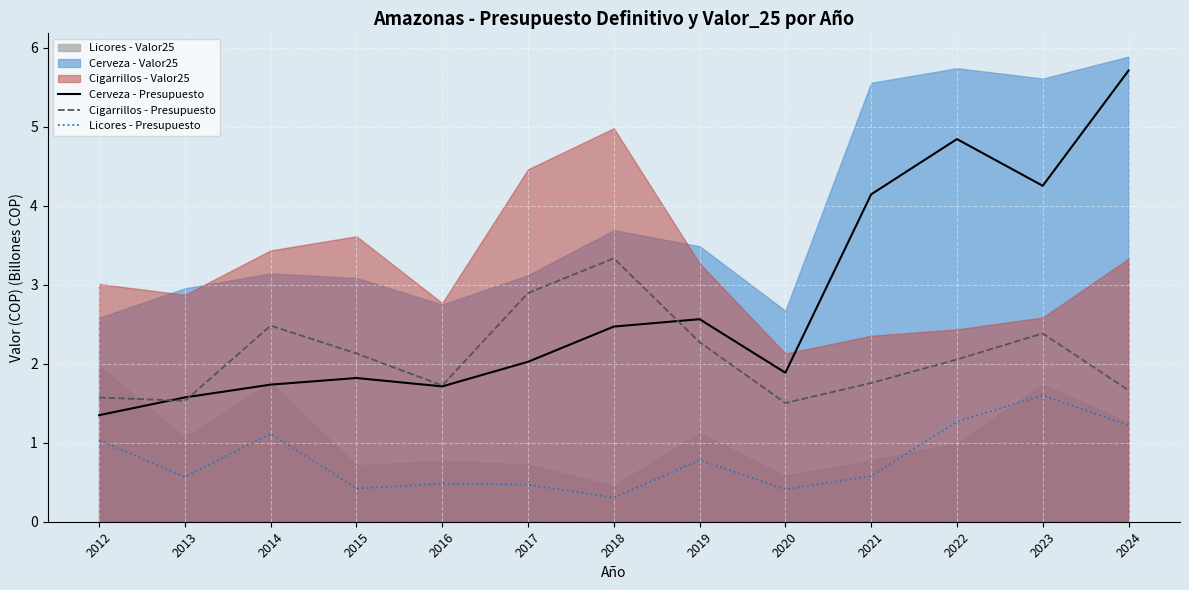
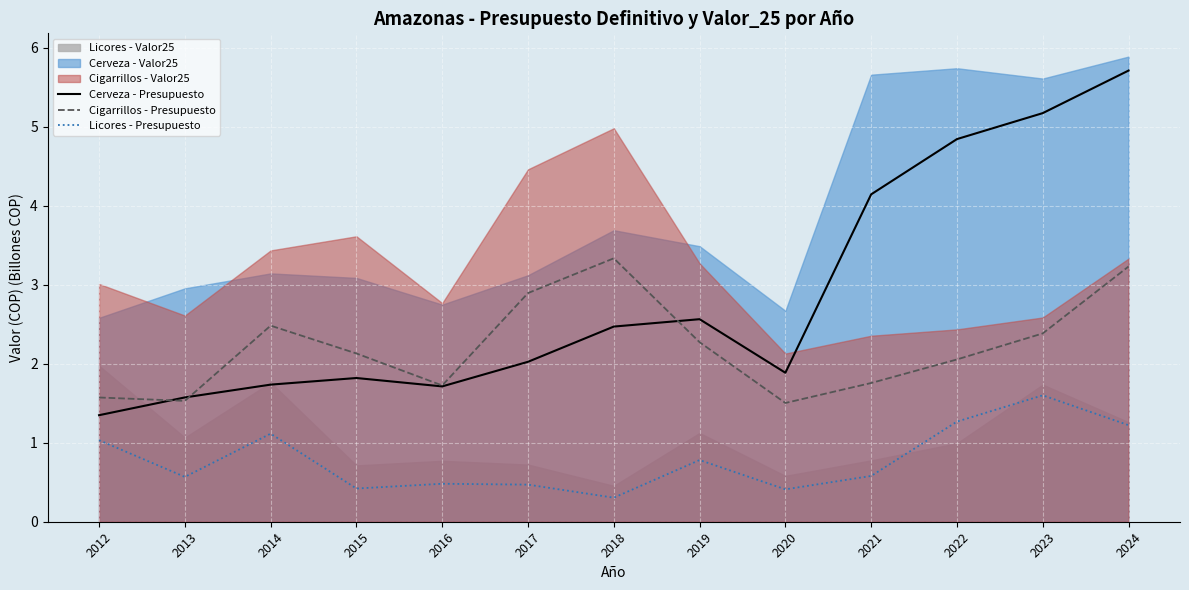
Cigarrillos - Valor25, 2013: 2.9 -> 2.6
Cerveza - Valor25, 2021: 5.6 -> 5.7
Cerveza - Presupuesto, 2023: 4.3 -> 5.2
Cigarrillos - Presupuesto, 2024: 1.7 -> 3.2
